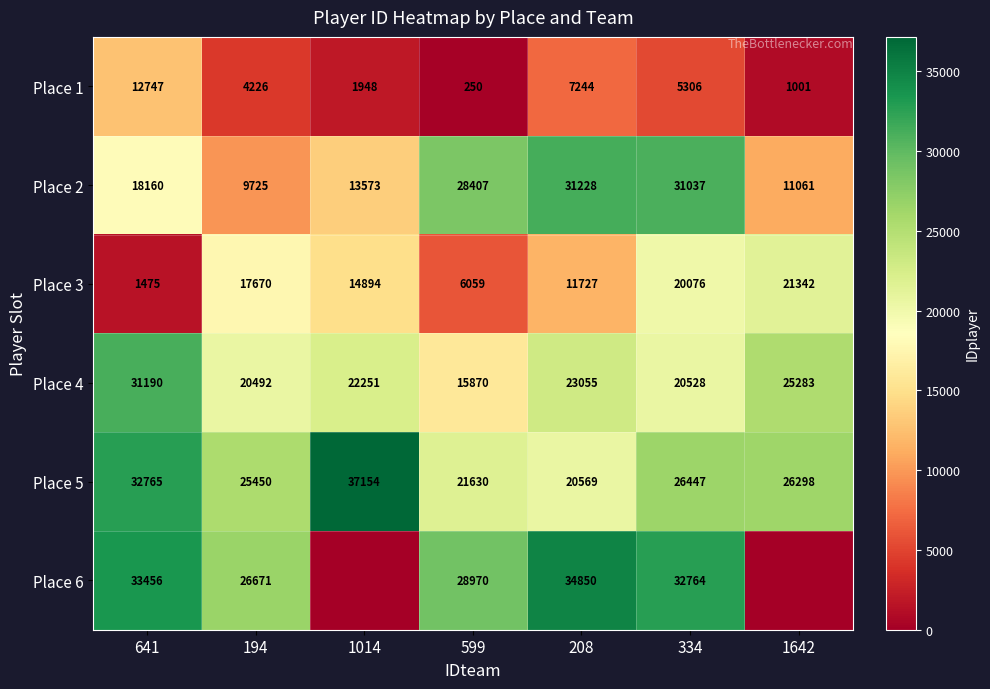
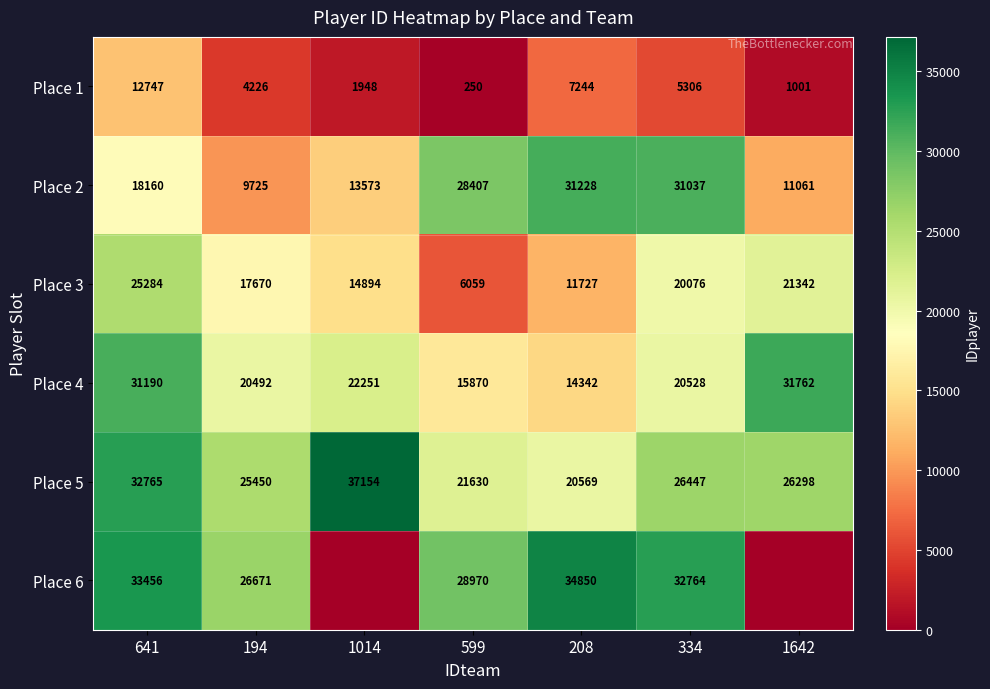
Place 3, 641: 1475 -> 25284
Place 4, 208: 23055 -> 14342
Place 4, 1642: 25283 -> 31762
